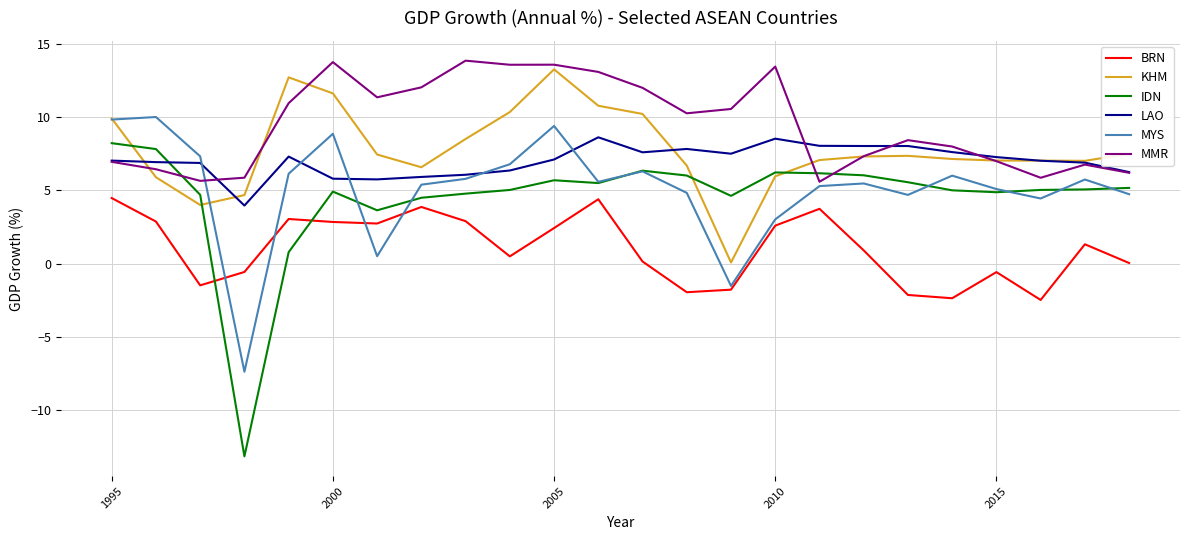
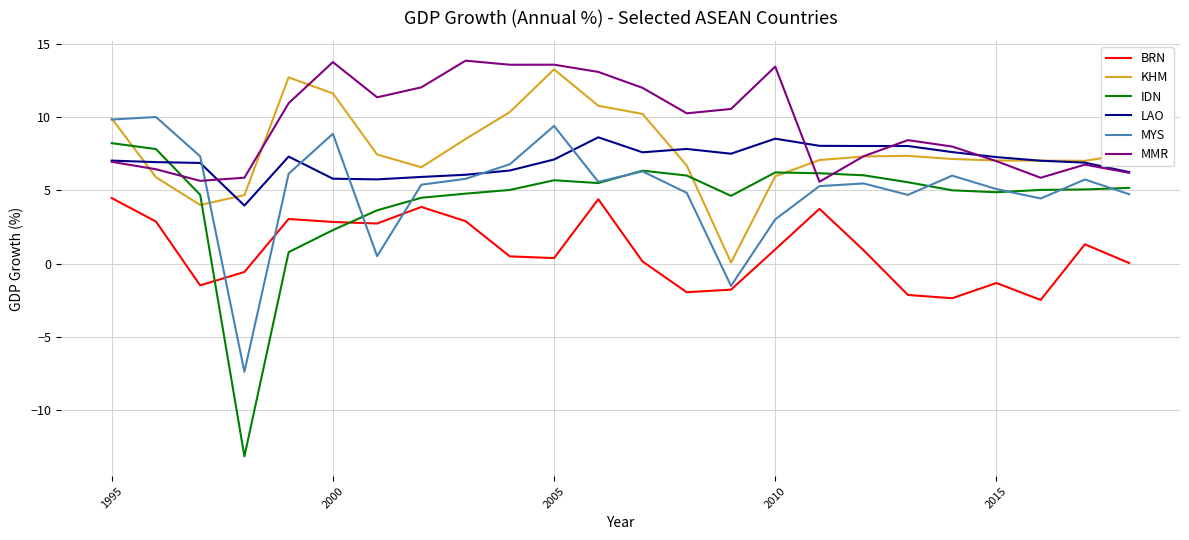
IDN, 2000: 4.9 -> 2.3
BRN, 2005: 2.4 -> 0.4
BRN, 2010: 2.6 -> 1.0
BRN, 2015: -0.6 -> -1.3
